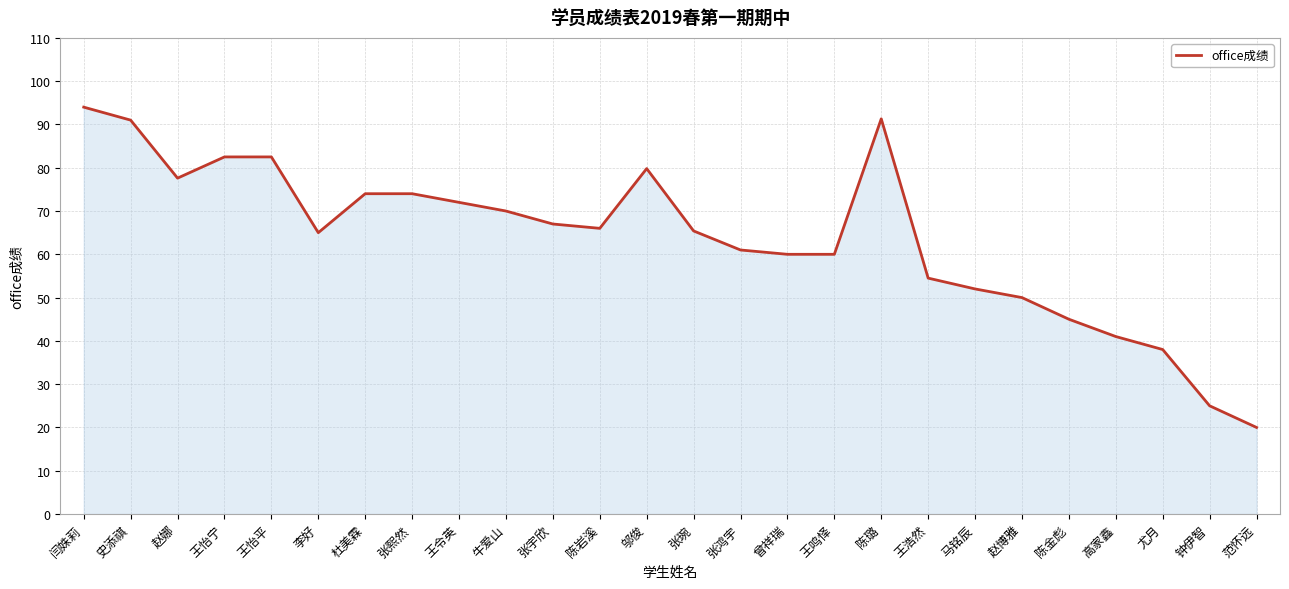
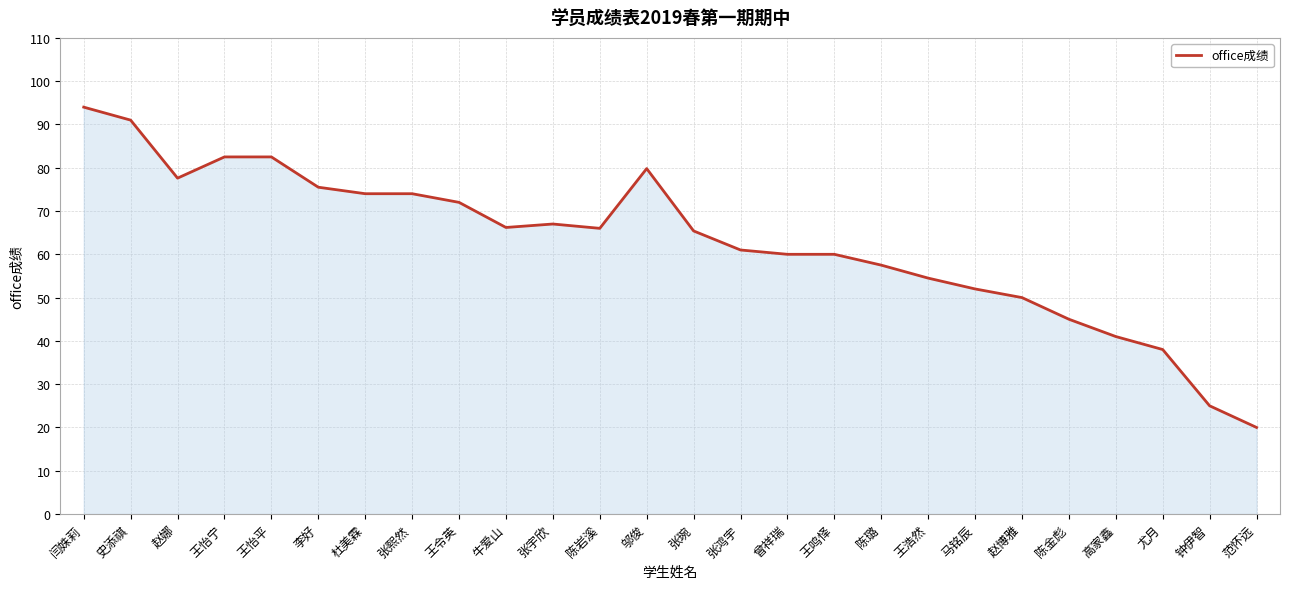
李好: 65 -> 76
牛爱山: 70 -> 66
陈璐: 91 -> 58
